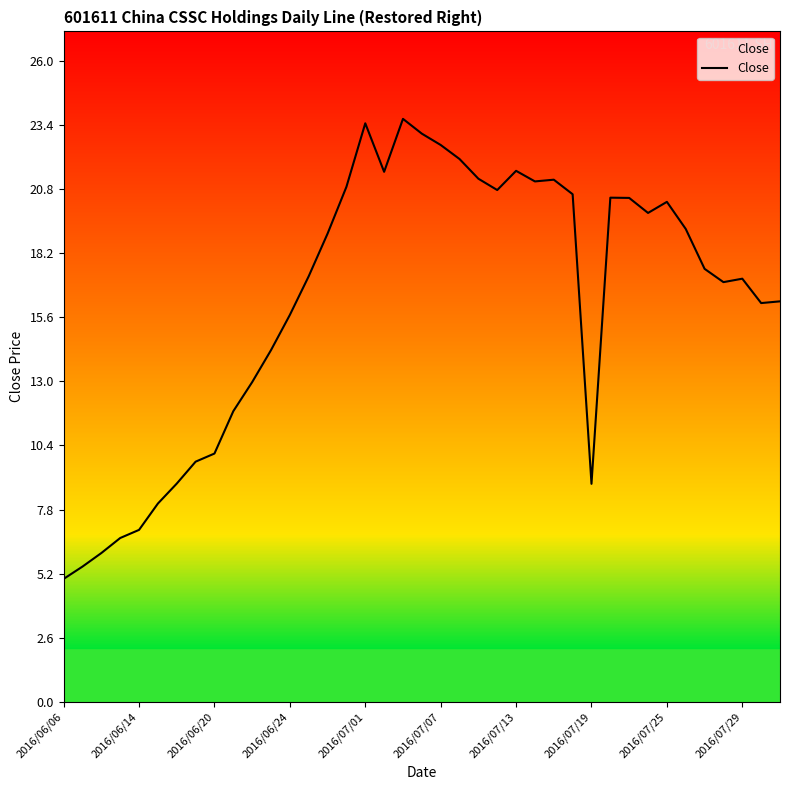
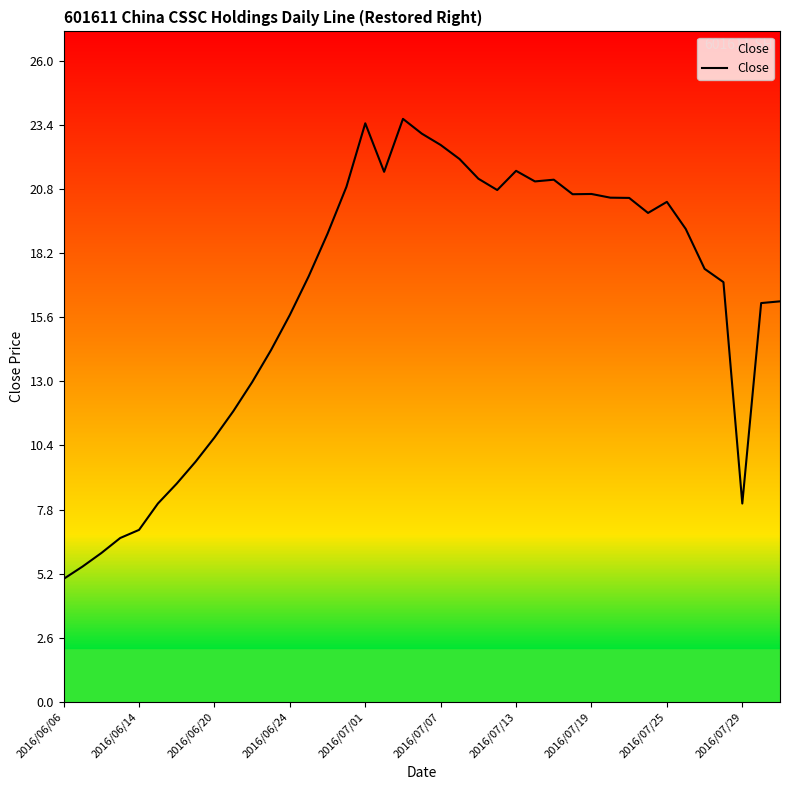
2016/06/20: 10.1 -> 10.7
2016/07/19: 8.9 -> 20.6
2016/07/29: 17.2 -> 8.1
